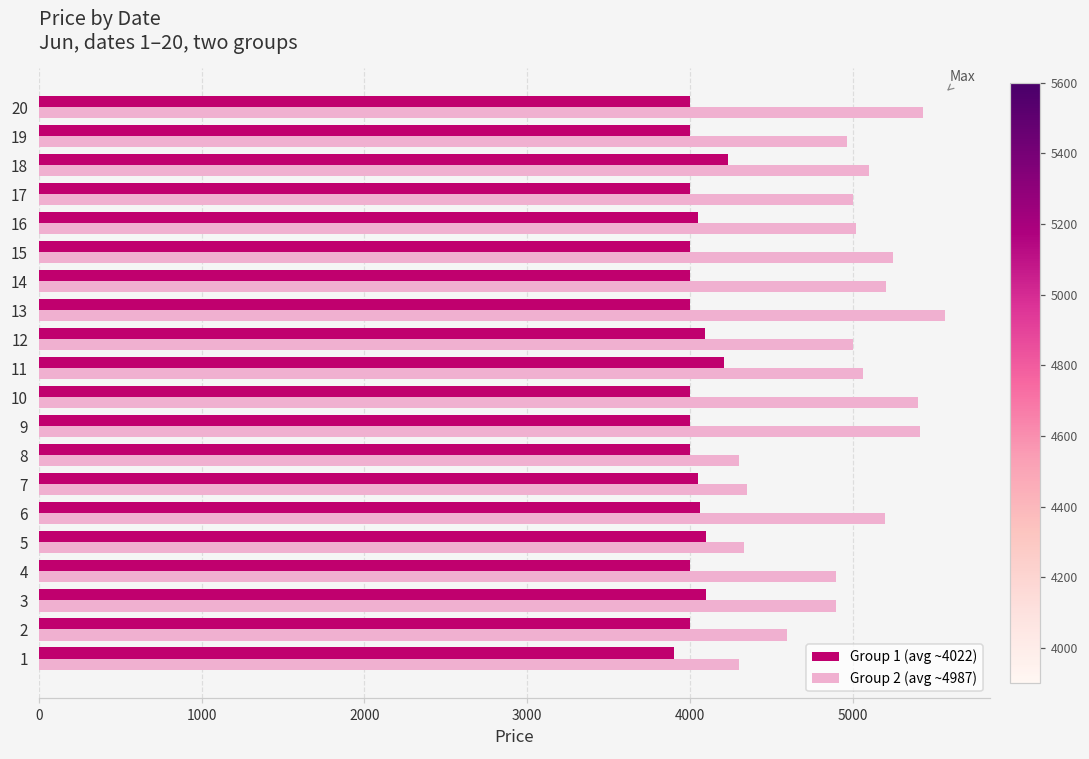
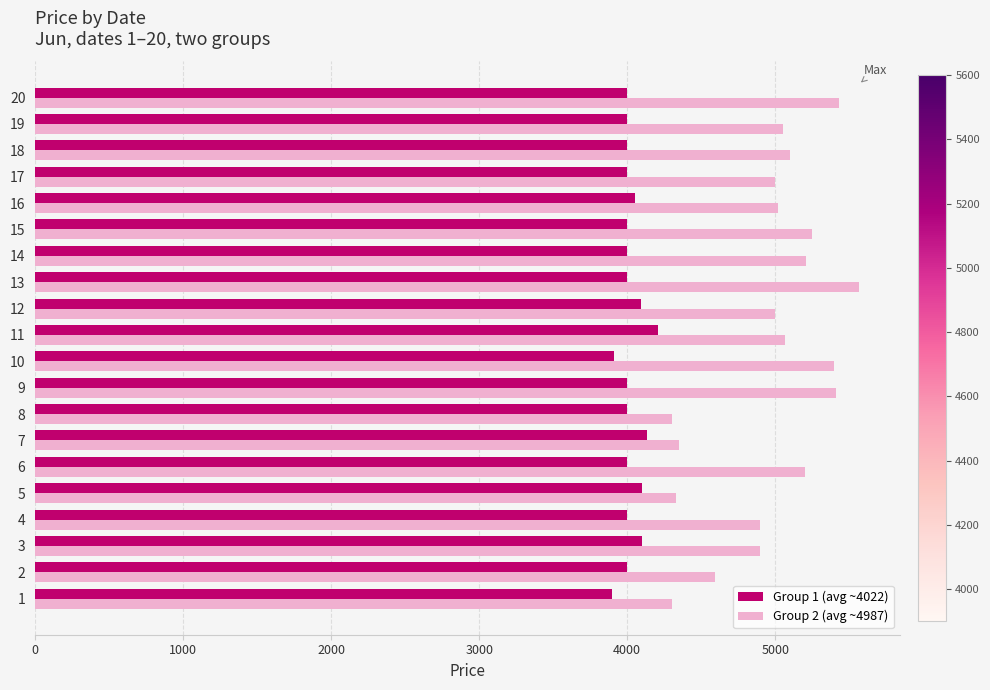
Group 2 (avg ~4987), 19: 4960 -> 5050
Group 1 (avg ~4022), 18: 4230 -> 4000
Group 1 (avg ~4022), 10: 4000 -> 3910
Group 1 (avg ~4022), 7: 4050 -> 4140
Group 1 (avg ~4022), 6: 4060 -> 4000
